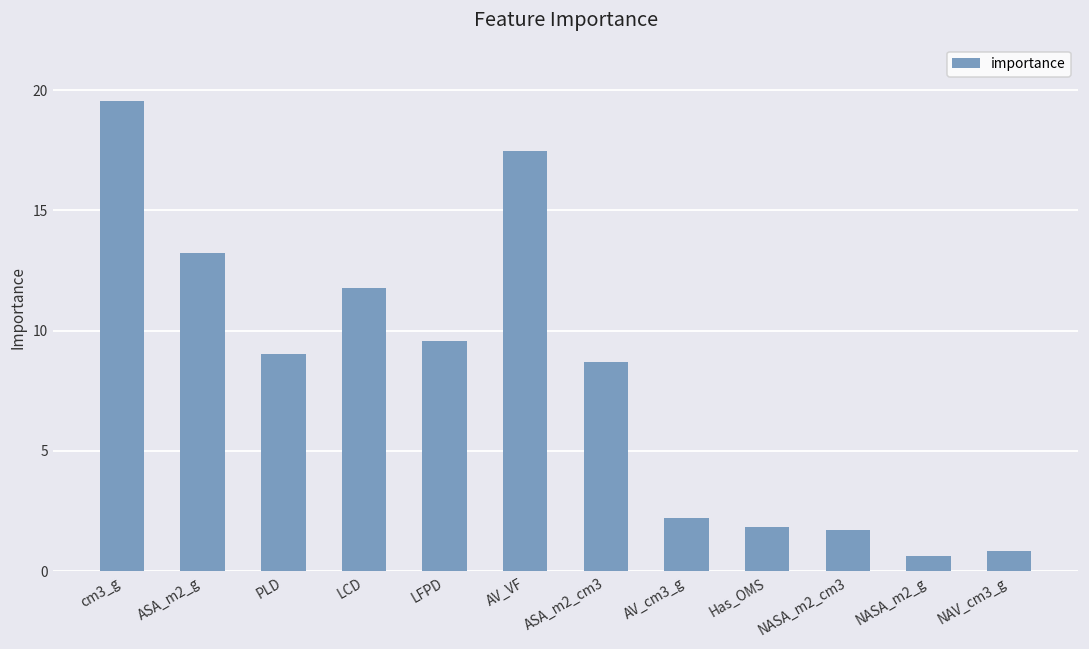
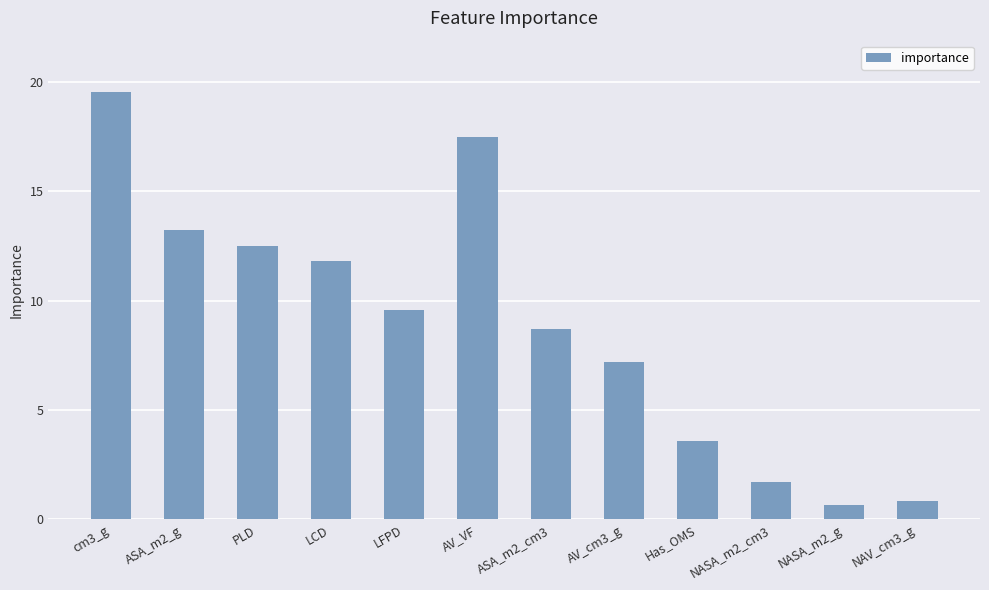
PLD: 9.0 -> 12.5
AV_cm3_g: 2.2 -> 7.2
Has_OMS: 1.9 -> 3.6
